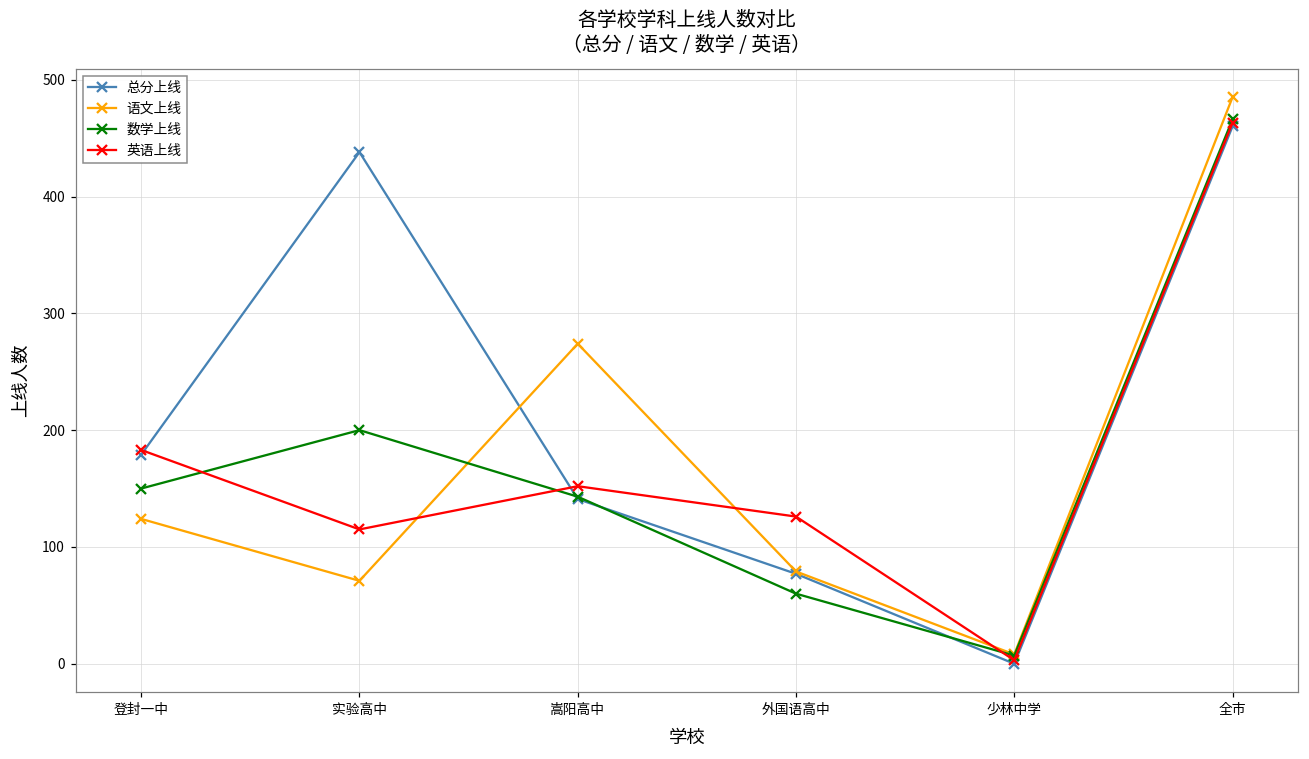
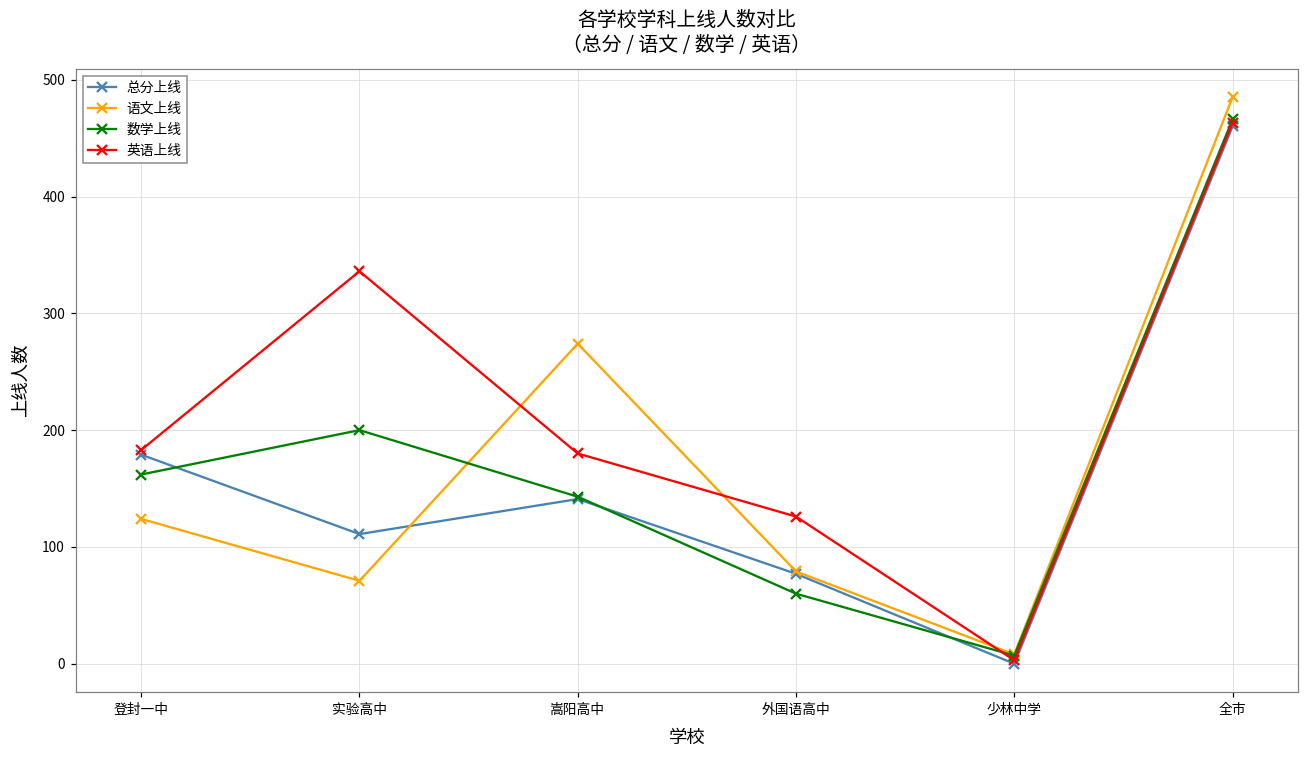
数学上线, 登封一中: 150 -> 162
总分上线, 实验高中: 438 -> 111
英语上线, 实验高中: 115 -> 336
英语上线, 嵩阳高中: 152 -> 180
